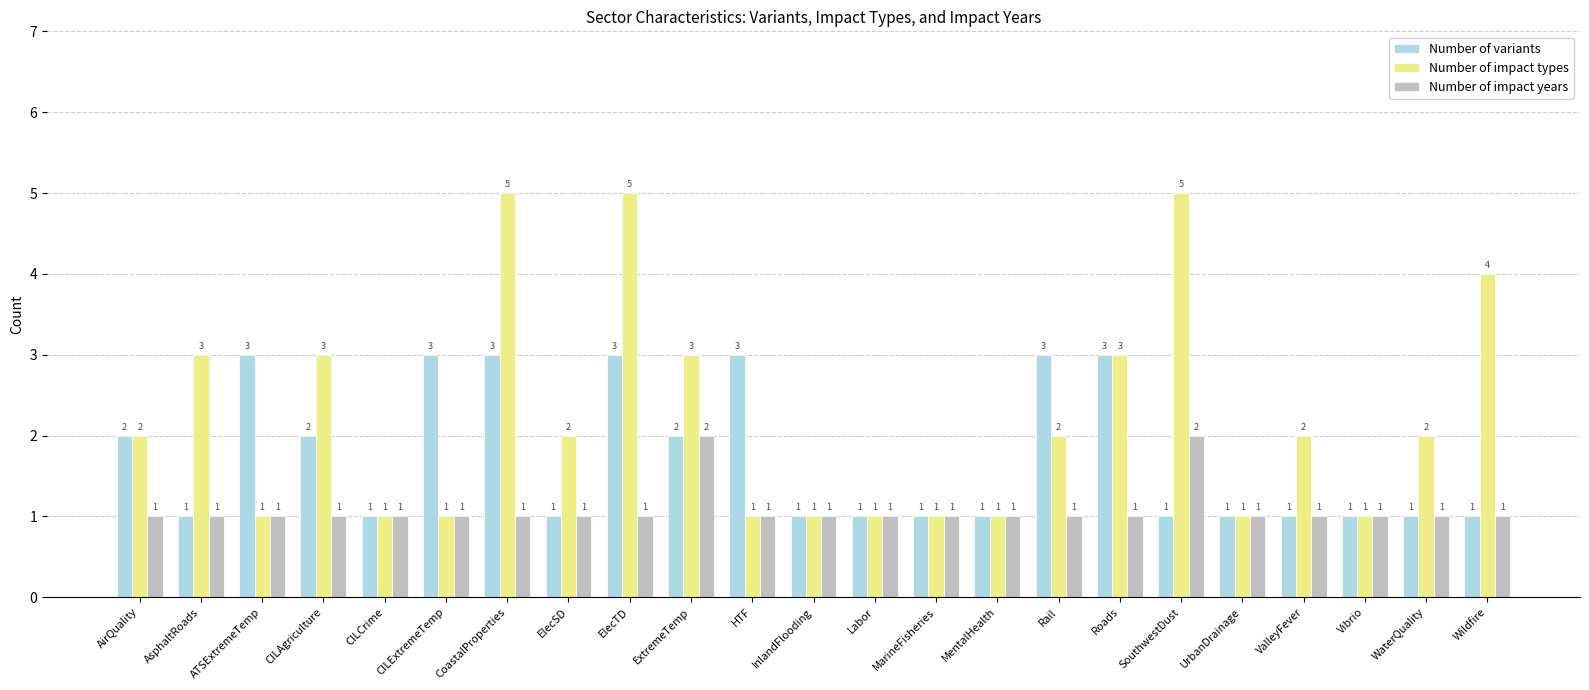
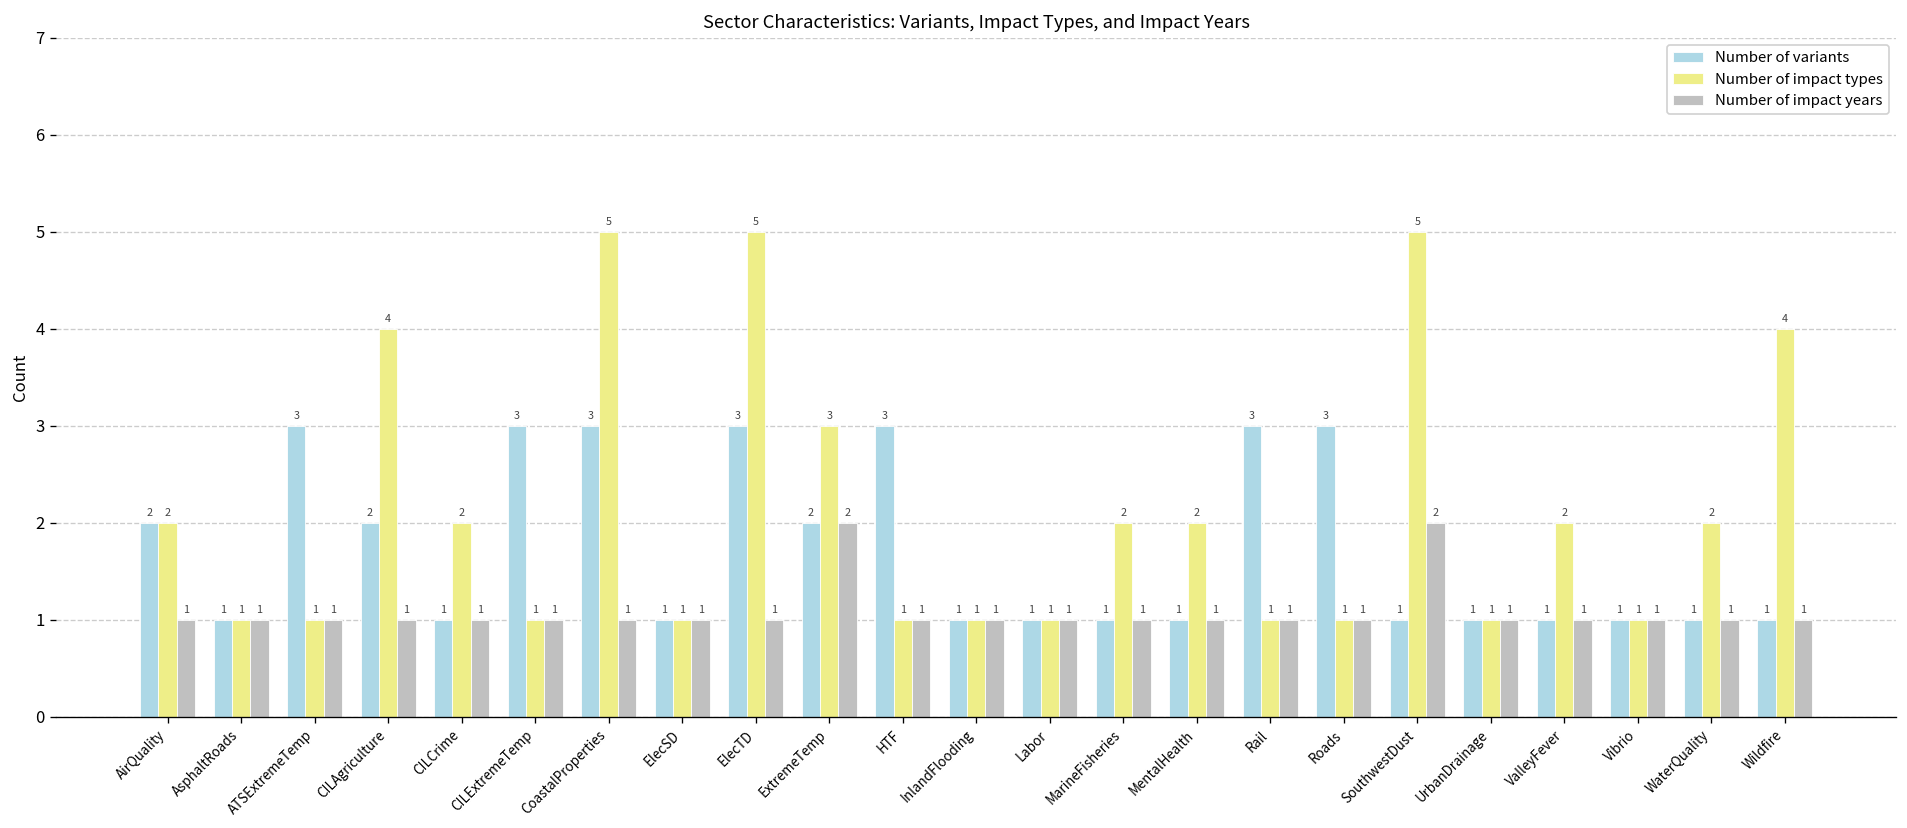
Number of impact types, AsphaltRoads: 3 -> 1
Number of impact types, CILAgriculture: 3 -> 4
Number of impact types, CILCrime: 1 -> 2
Number of impact types, ElecSD: 2 -> 1
Number of impact types, MarineFisheries: 1 -> 2
Number of impact types, MentalHealth: 1 -> 2
Number of impact types, Rail: 2 -> 1
Number of impact types, Roads: 3 -> 1
